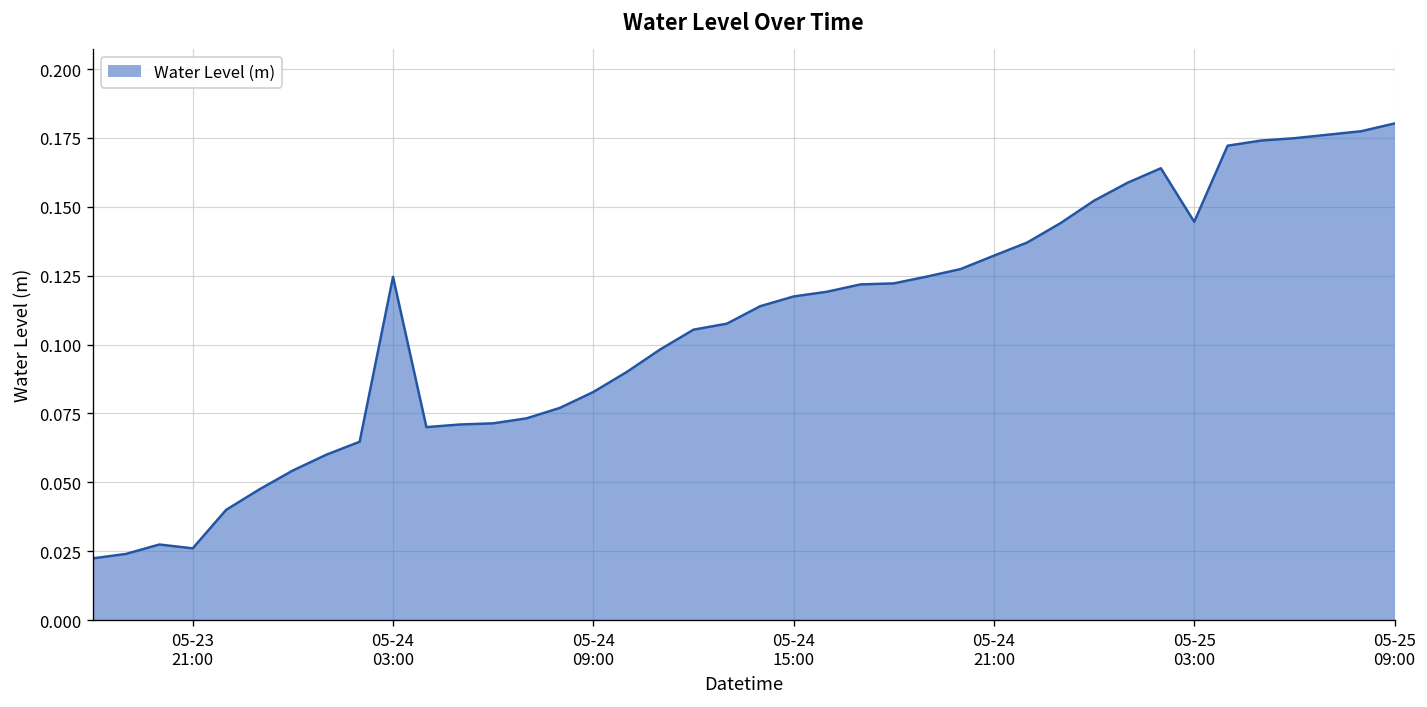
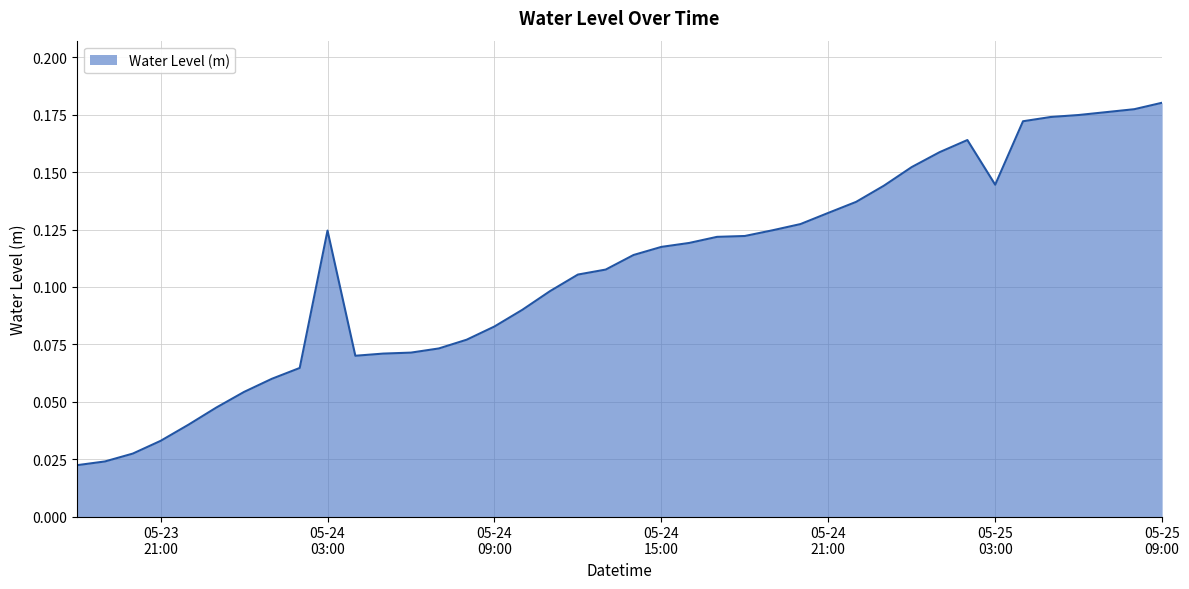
05-23 21:00: 0.026 -> 0.033
